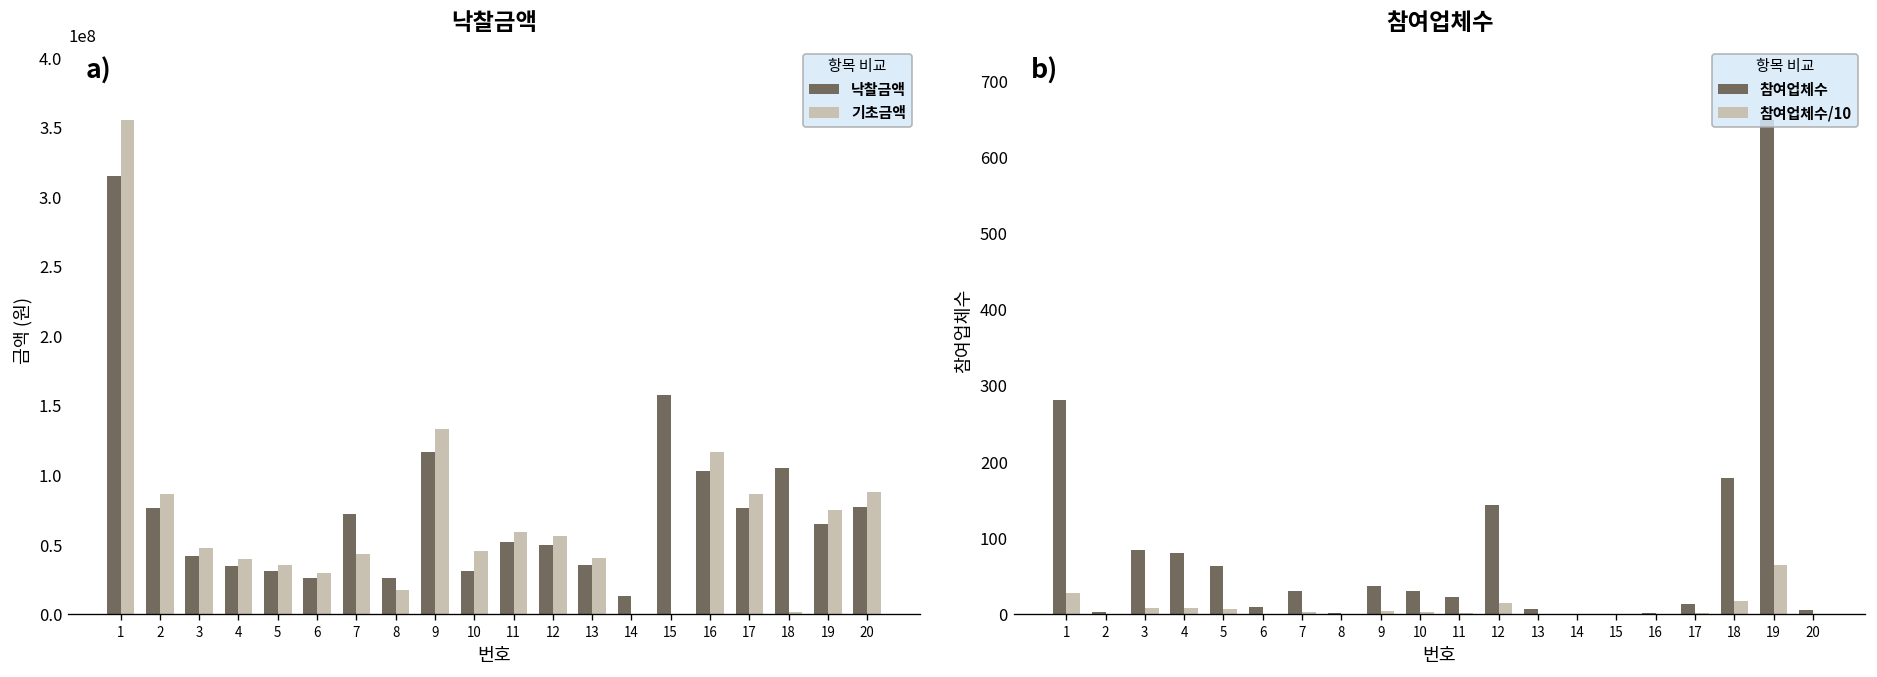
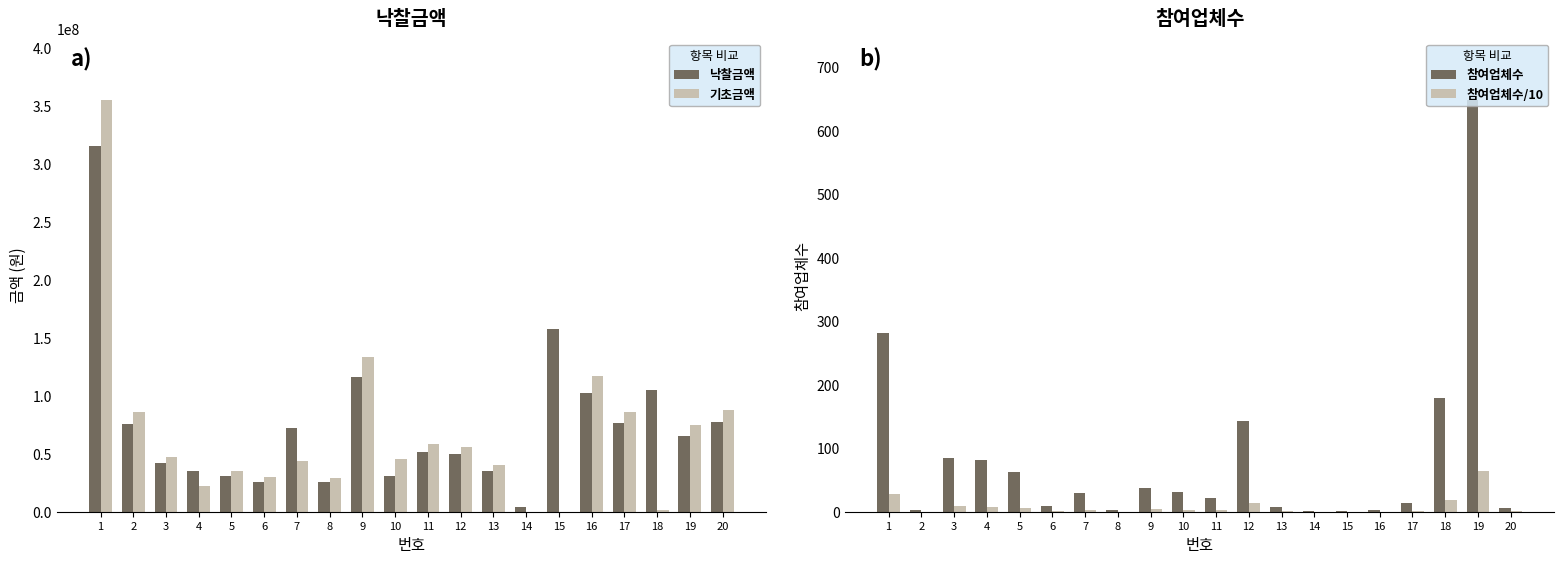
낙찰금액, 기초금액, 4: 40000000 -> 22000000
낙찰금액, 기초금액, 8: 17000000 -> 29000000
낙찰금액, 낙찰금액, 14: 13000000 -> 4000000
